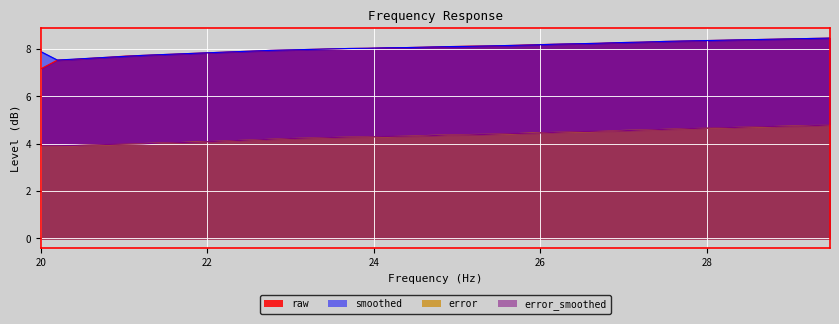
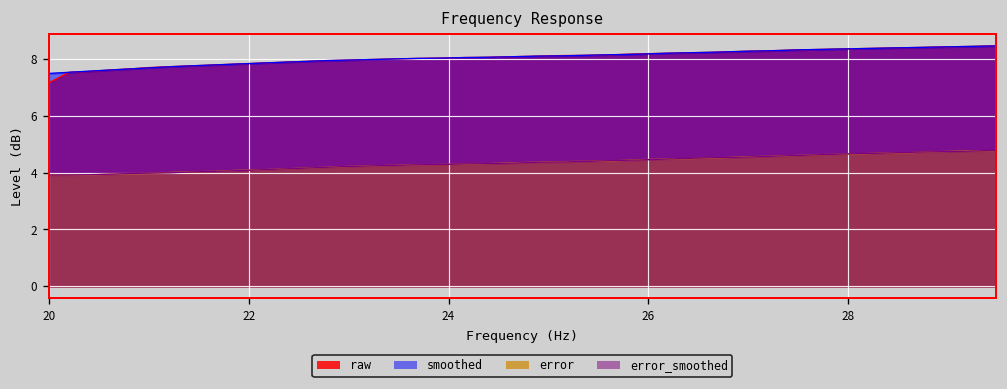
smoothed, 20: 7.9 -> 7.5
